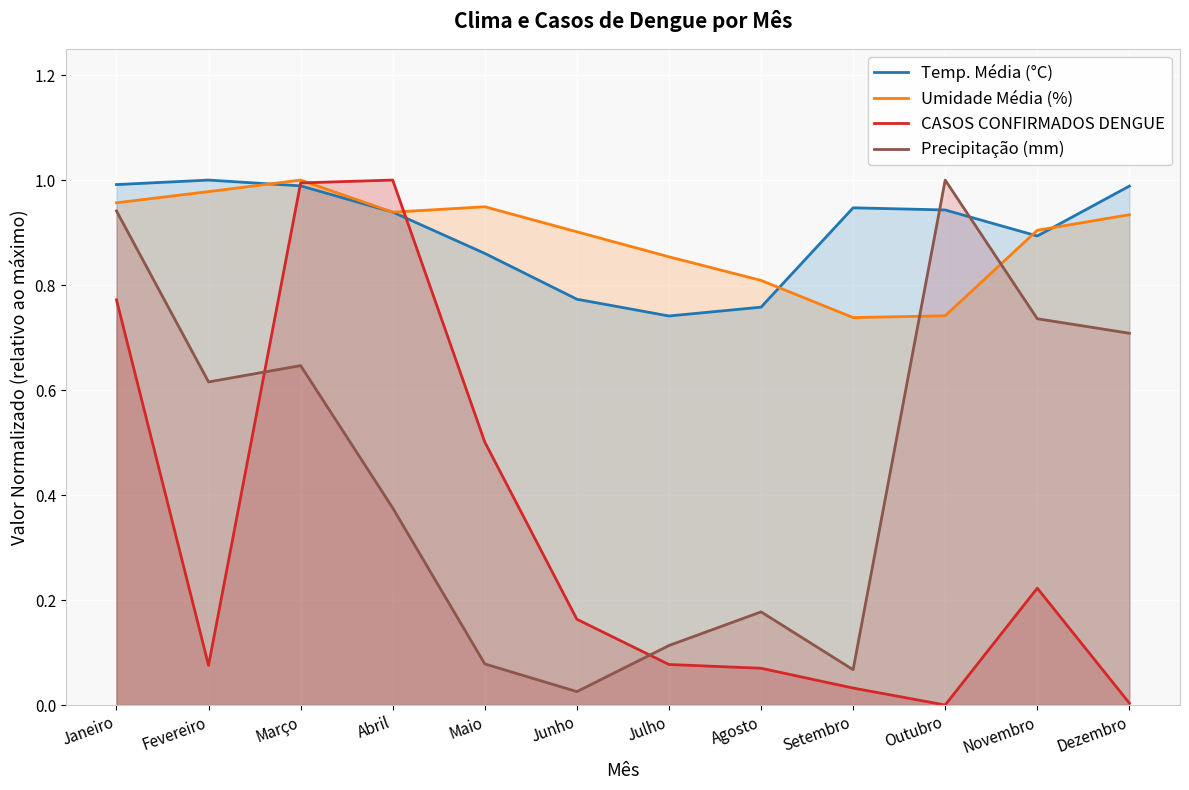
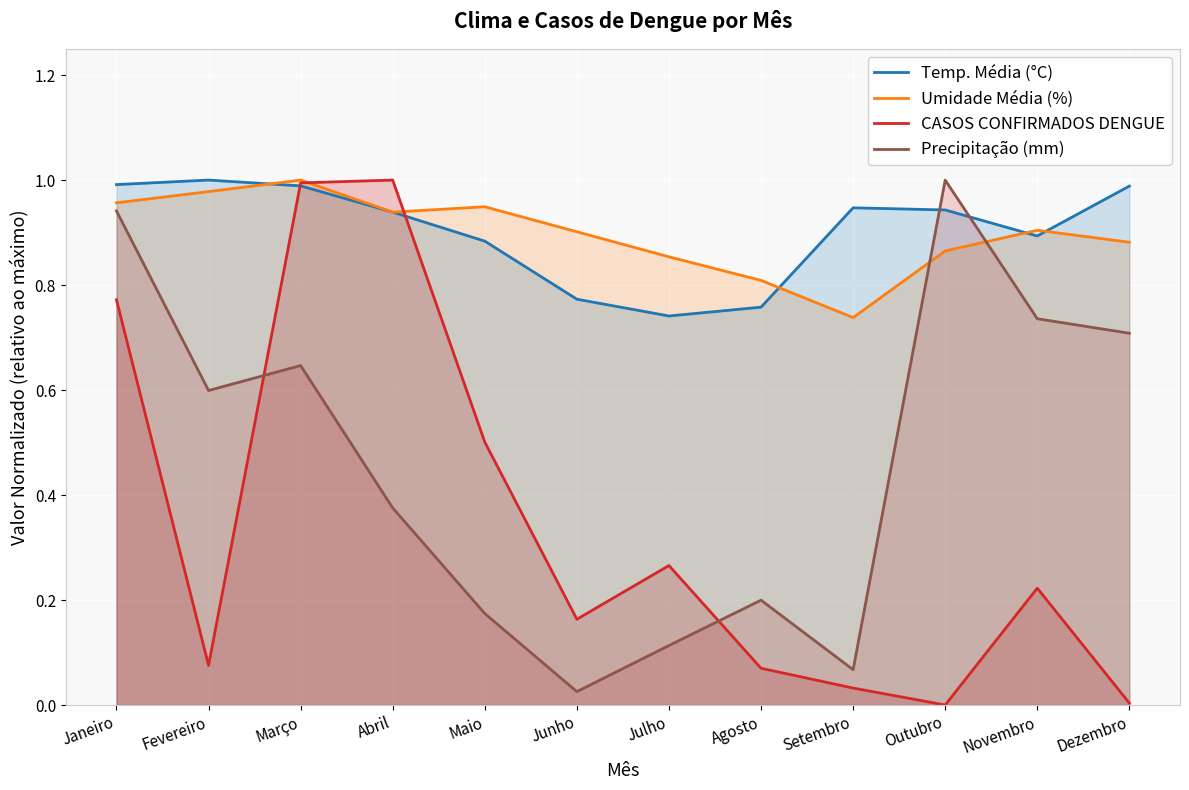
Precipitação (mm), Fevereiro: 0.62 -> 0.60
Temp. Média (°C), Maio: 0.86 -> 0.88
Precipitação (mm), Maio: 0.08 -> 0.17
CASOS CONFIRMADOS DENGUE, Julho: 0.08 -> 0.27
Precipitação (mm), Agosto: 0.18 -> 0.20
Umidade Média (%), Outubro: 0.74 -> 0.86
Umidade Média (%), Dezembro: 0.93 -> 0.88
